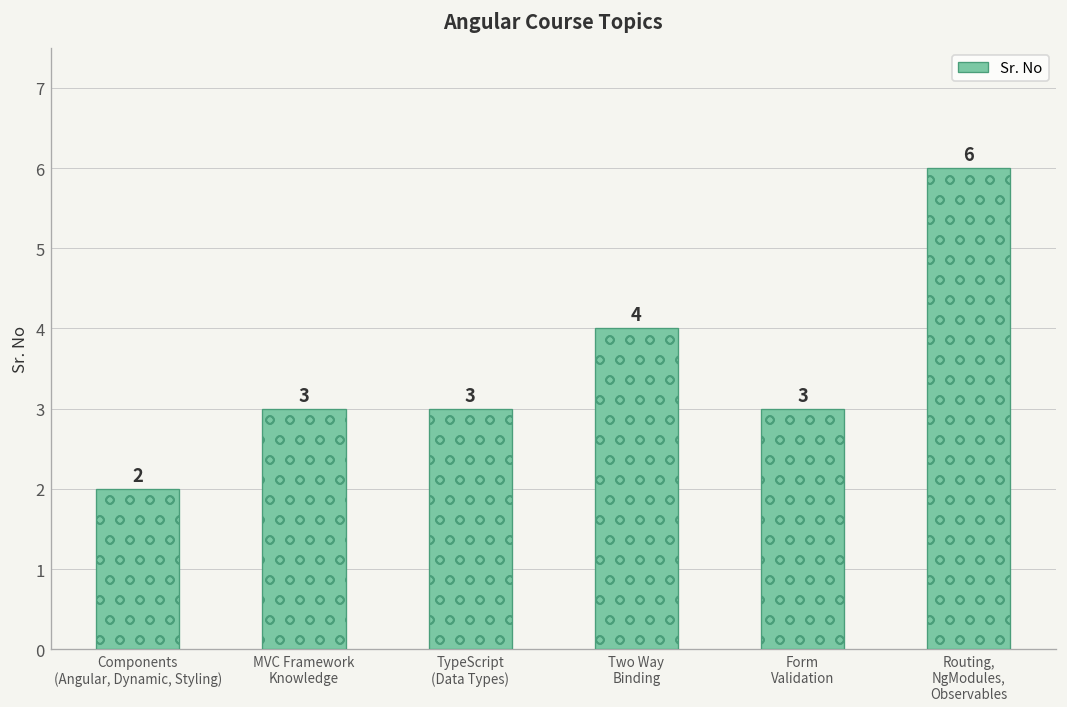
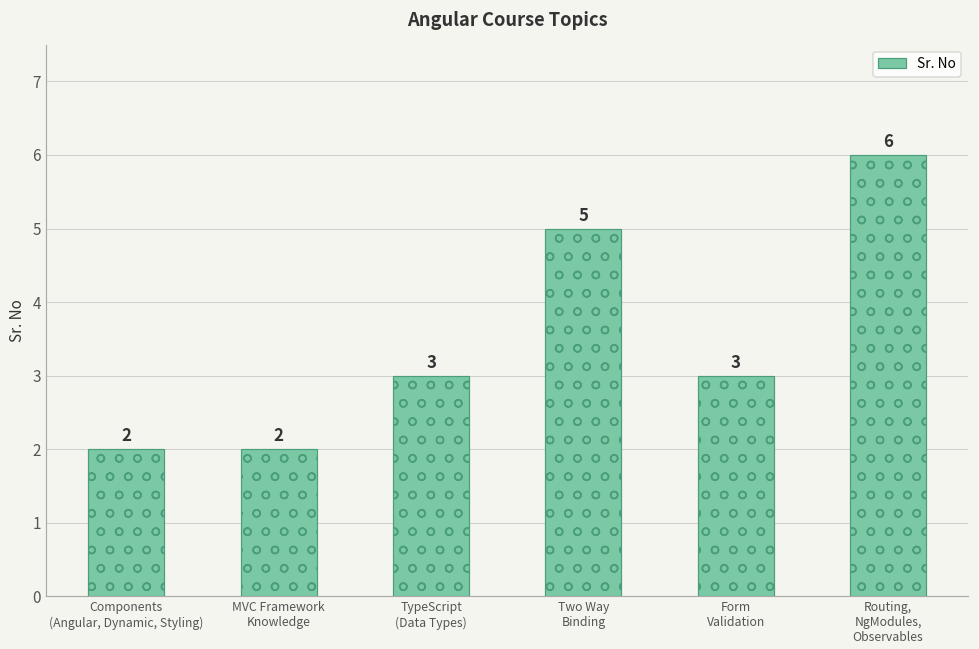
MVC Framework Knowledge: 3 -> 2
Two Way Binding: 4 -> 5
